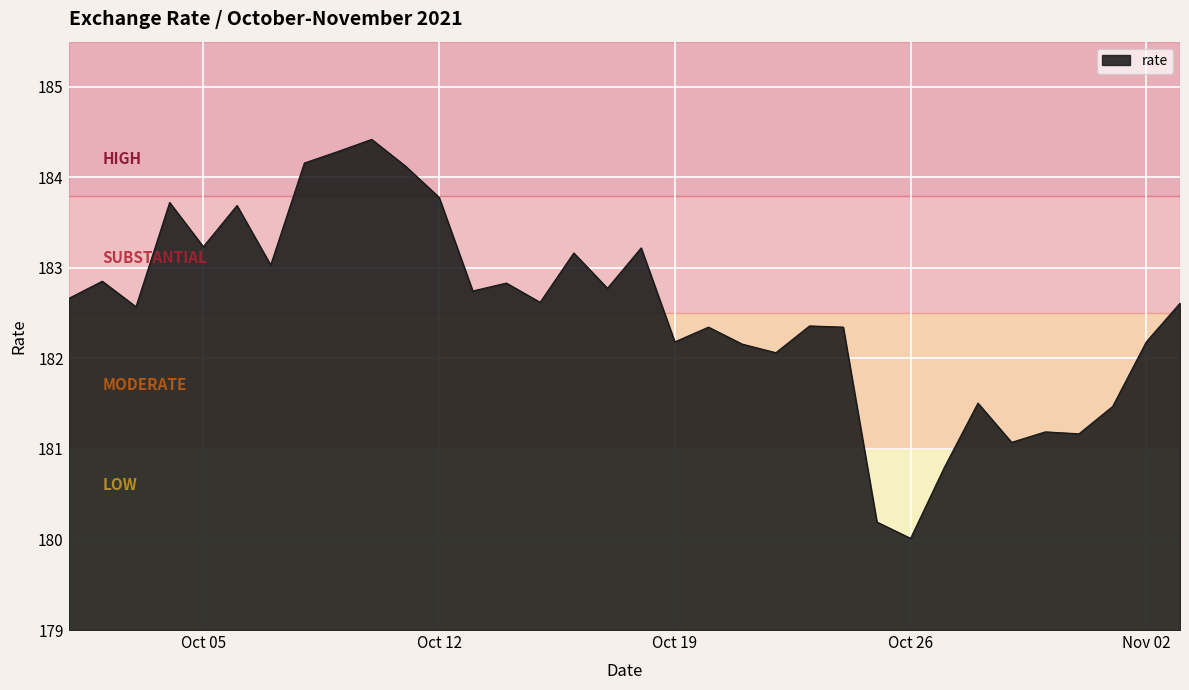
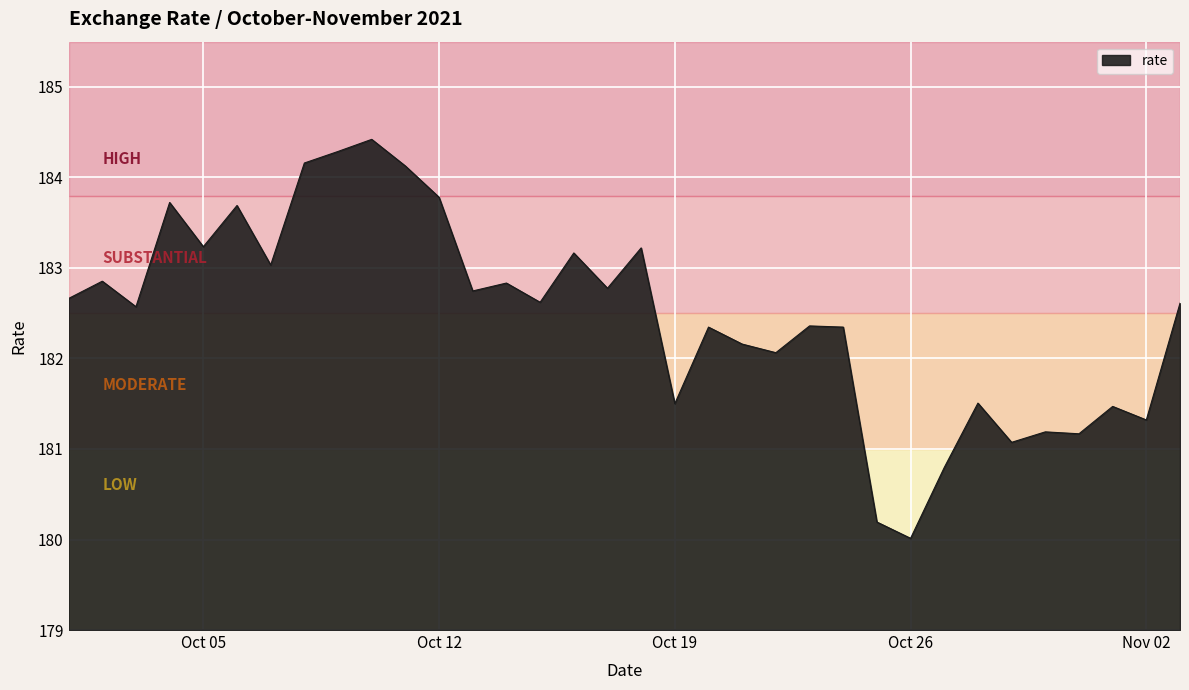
Oct 19: 182.2 -> 181.5
Nov 02: 182.2 -> 181.3
